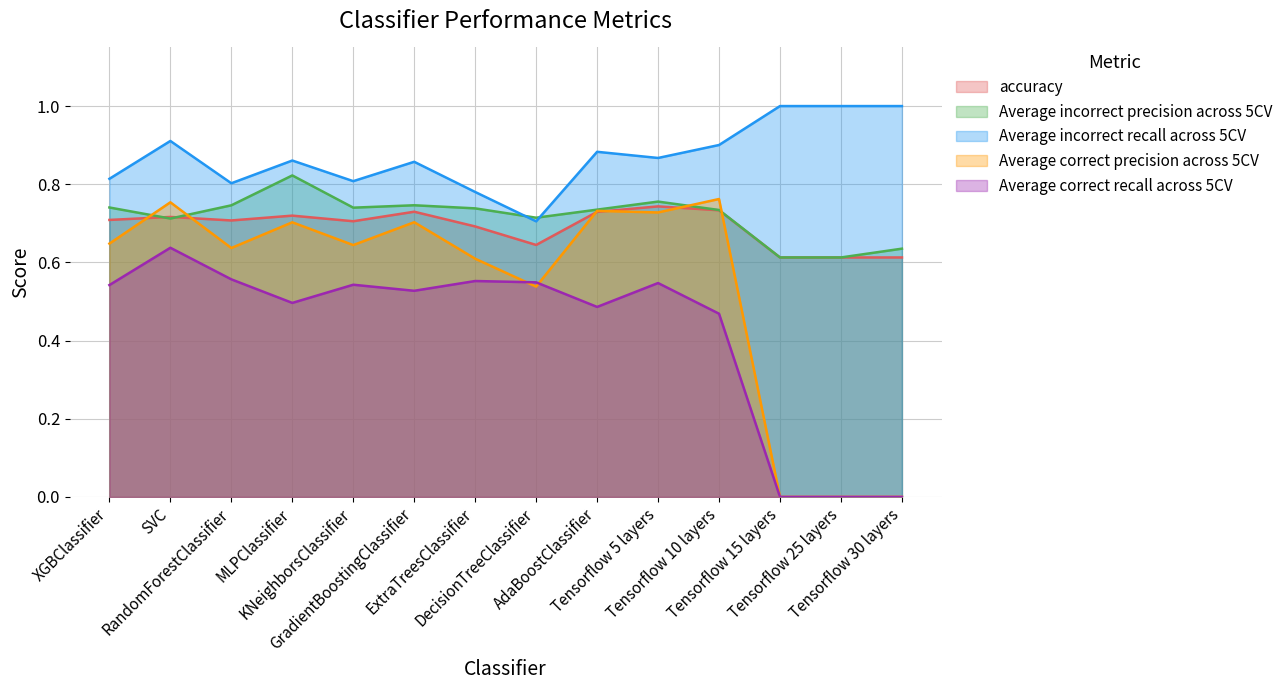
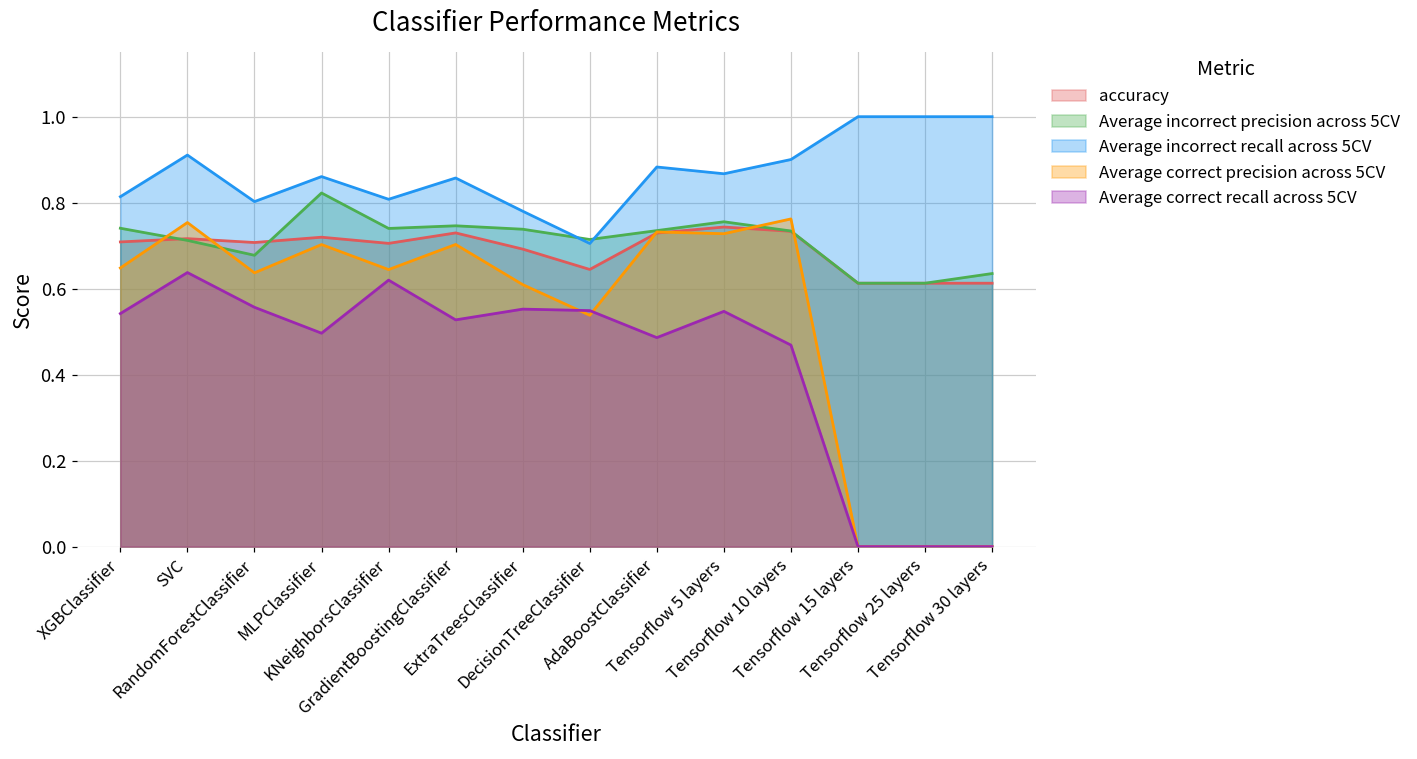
Average incorrect precision across 5CV, RandomForestClassifier: 0.75 -> 0.68
Average correct recall across 5CV, KNeighborsClassifier: 0.54 -> 0.62
